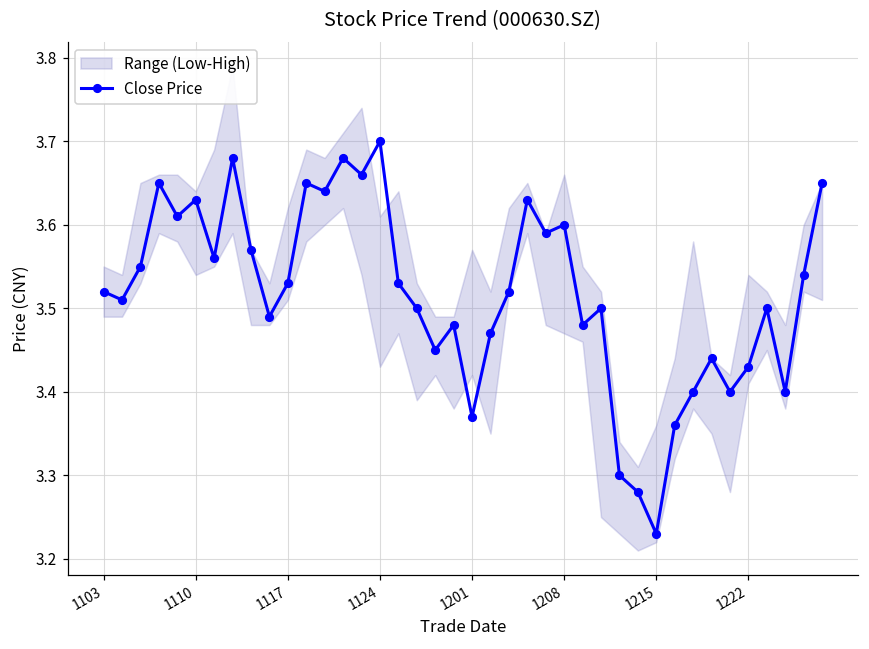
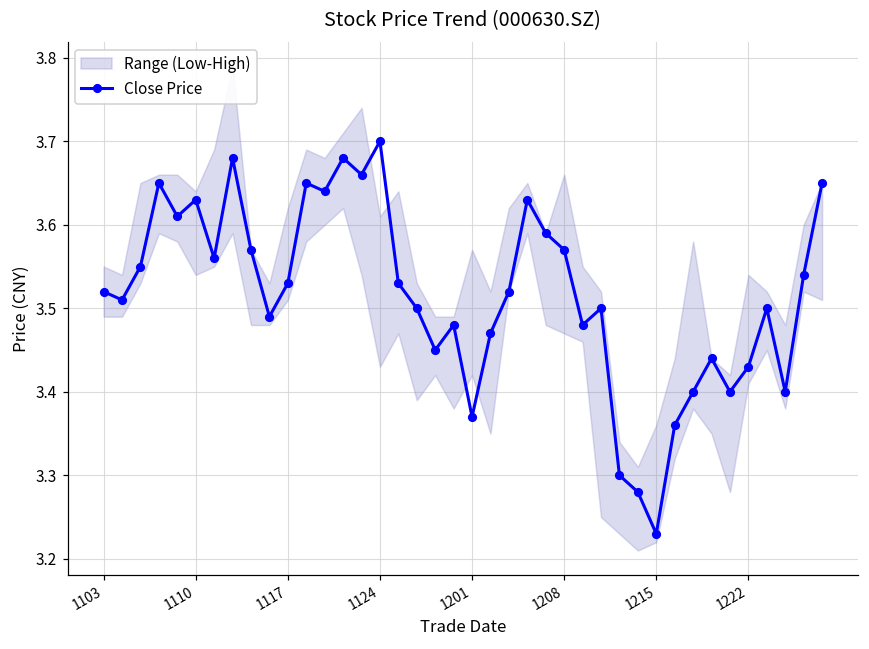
Close Price, 1208: 3.60 -> 3.57
